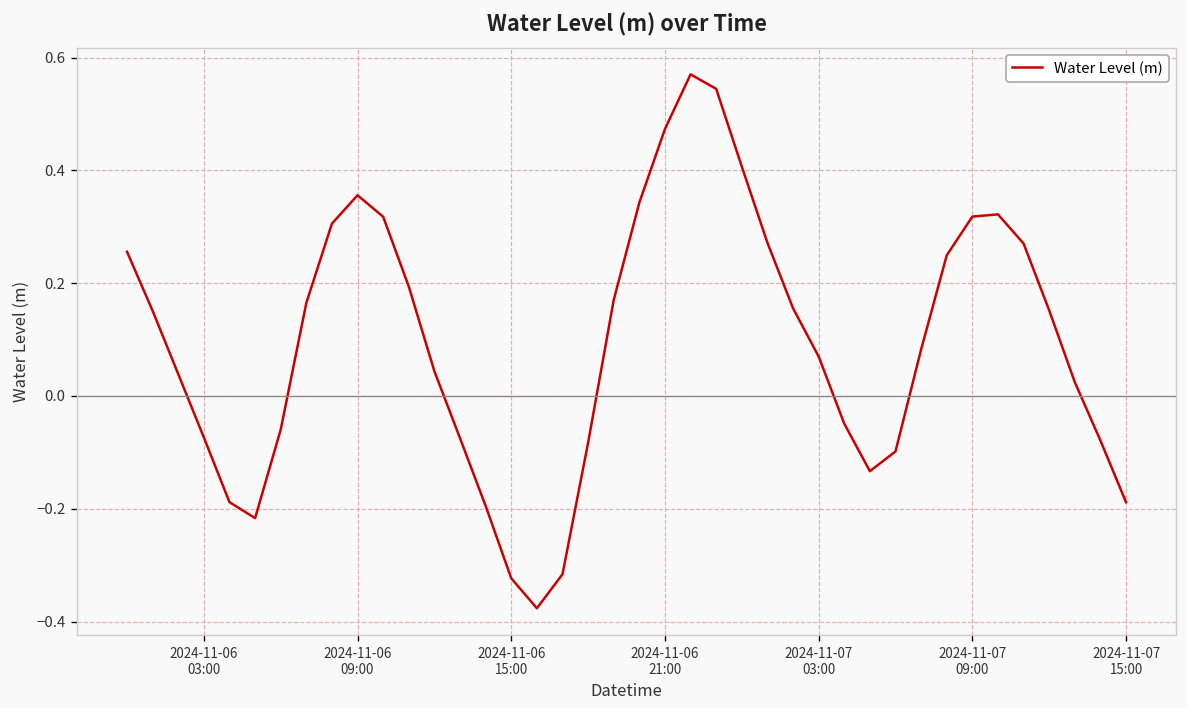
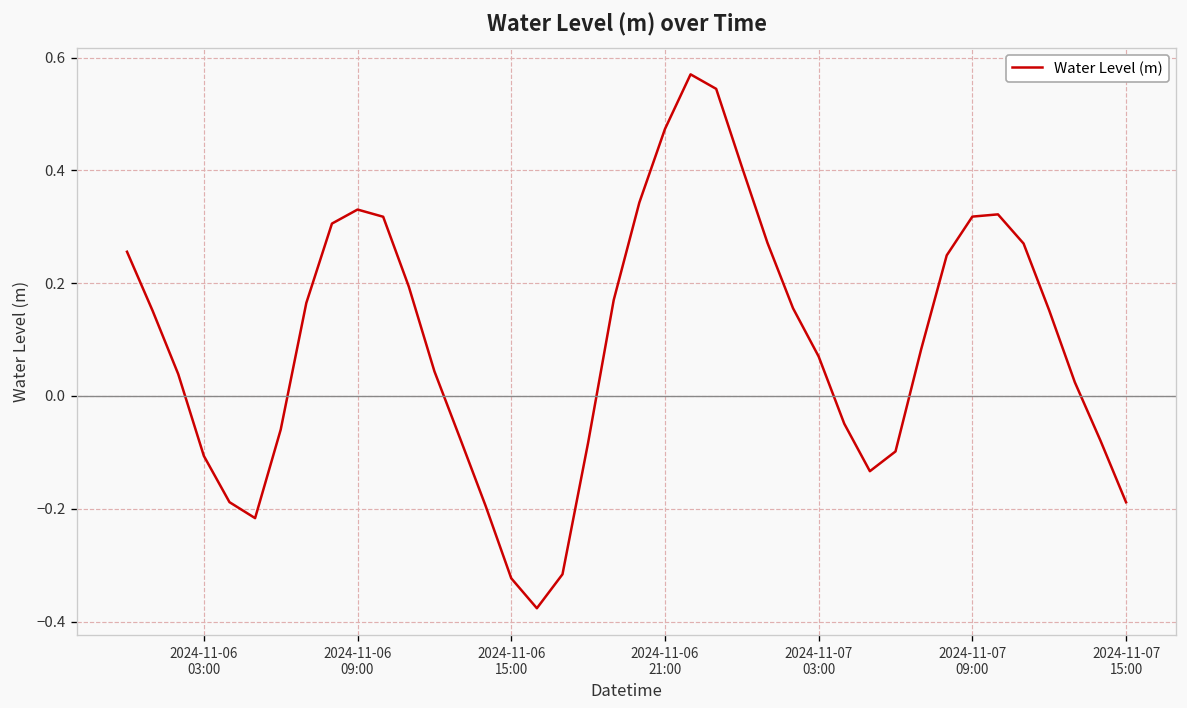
2024-11-06 03:00: -0.07 -> -0.11
2024-11-06 09:00: 0.36 -> 0.33
